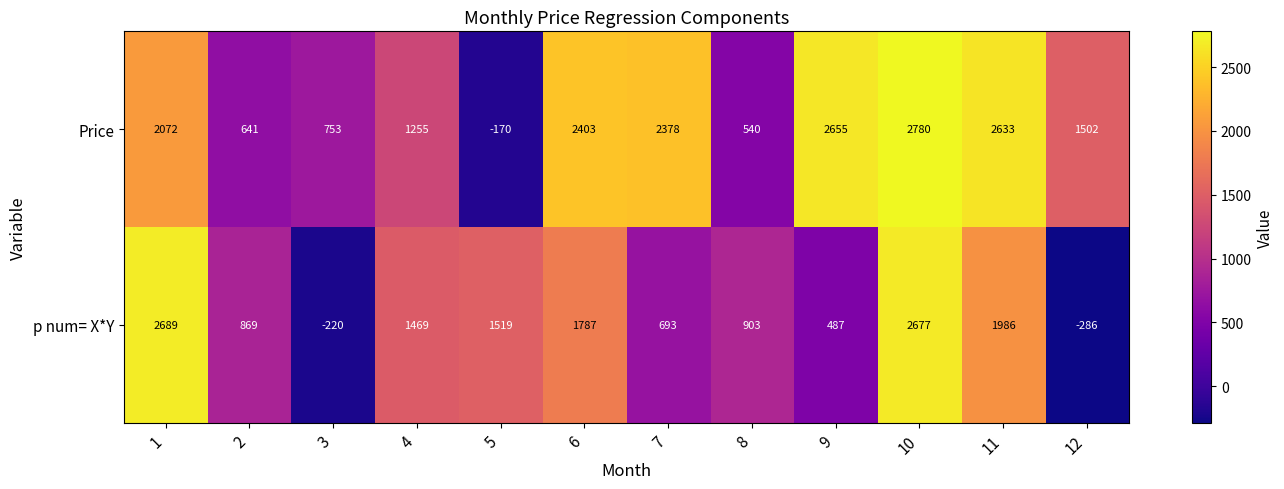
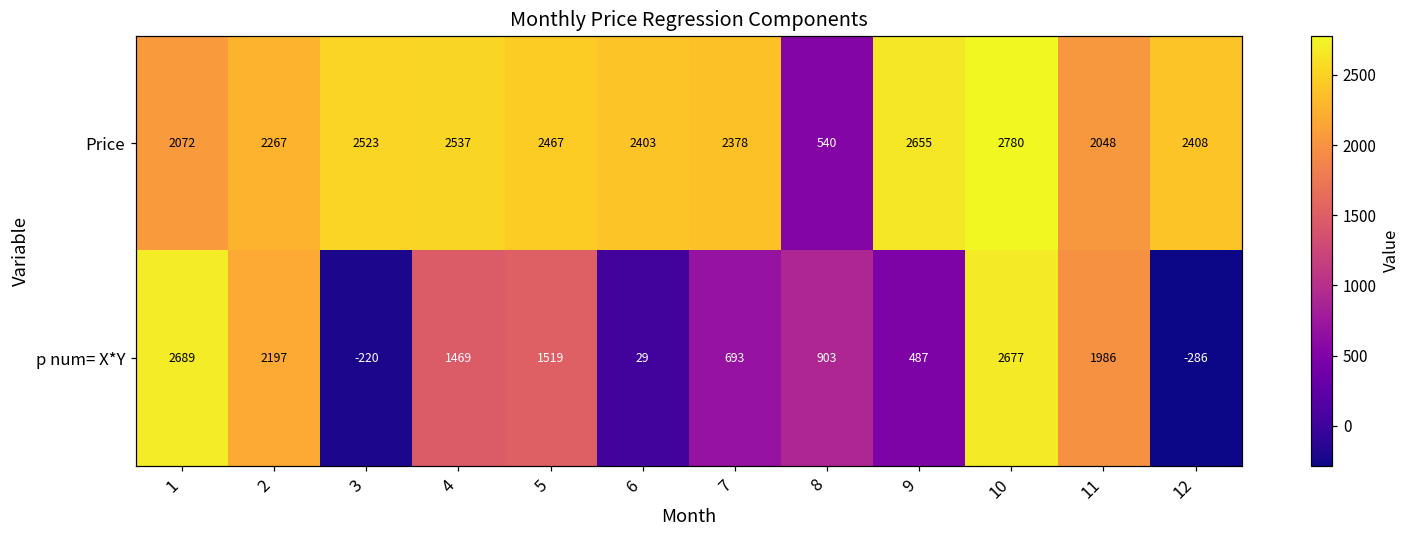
Price, 2: 641 -> 2267
Price, 3: 753 -> 2523
Price, 4: 1255 -> 2537
Price, 5: -170 -> 2467
Price, 11: 2633 -> 2048
Price, 12: 1502 -> 2408
p num= X*Y, 2: 869 -> 2197
p num= X*Y, 6: 1787 -> 29
